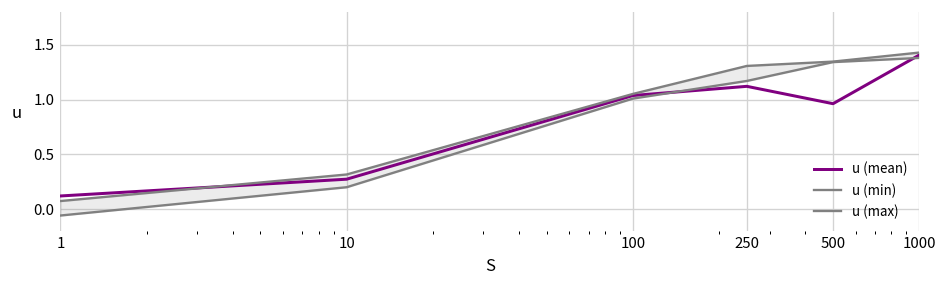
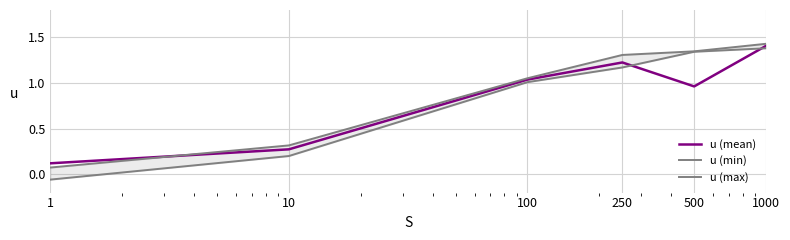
u (mean), 250: 1.1 -> 1.2
